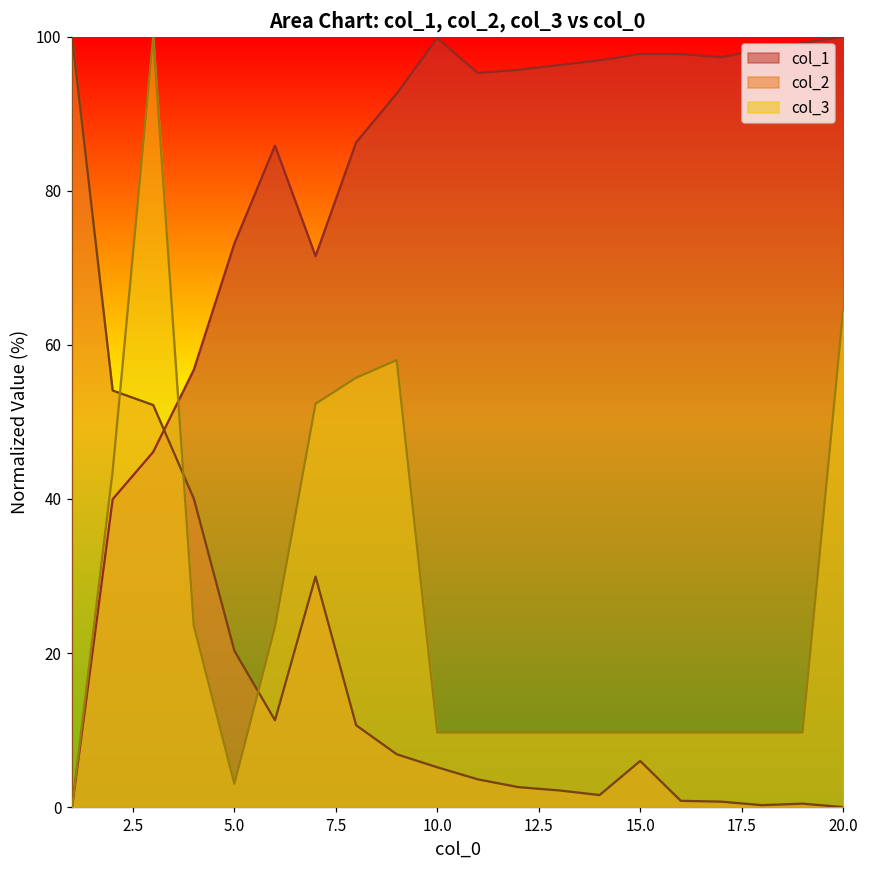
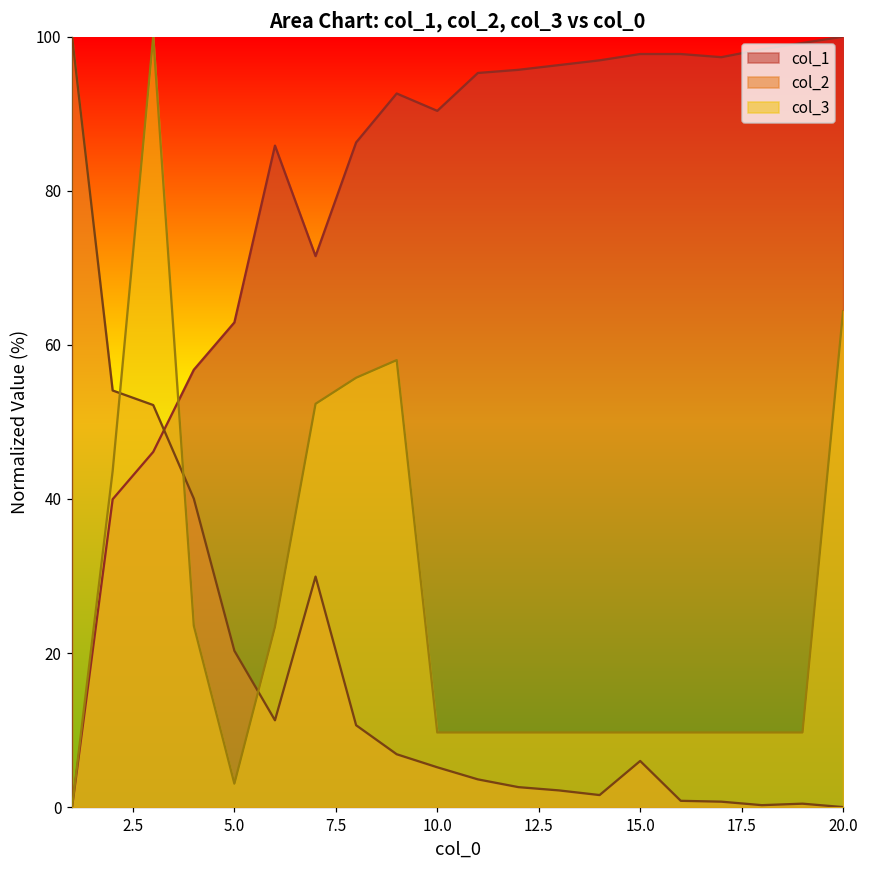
col_1, 5.0: 73 -> 63
col_1, 10.0: 100 -> 90
